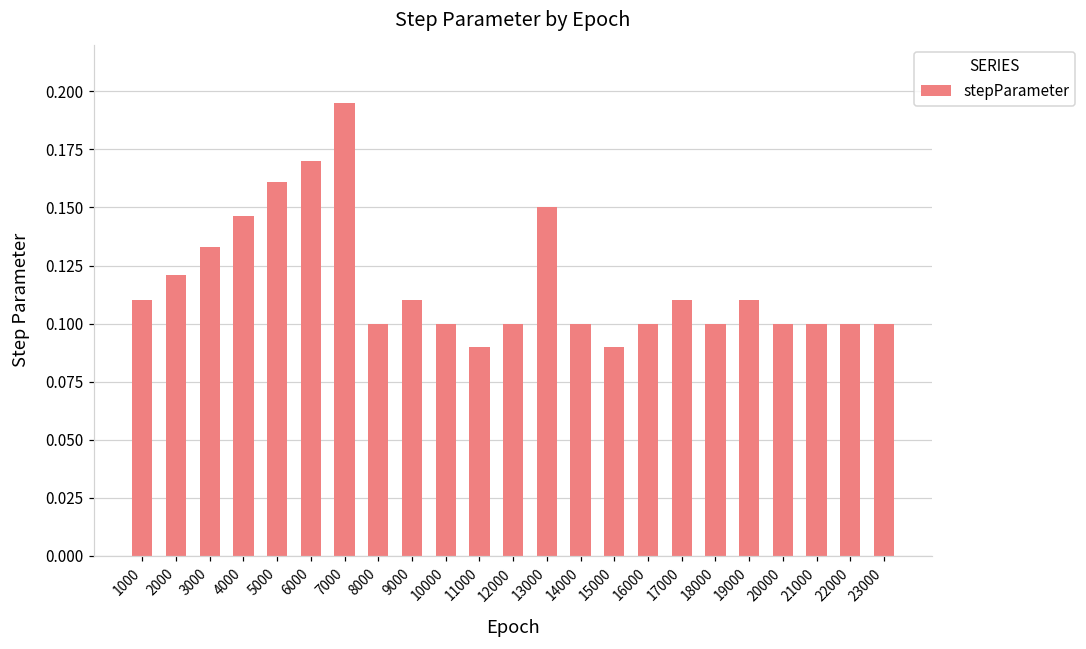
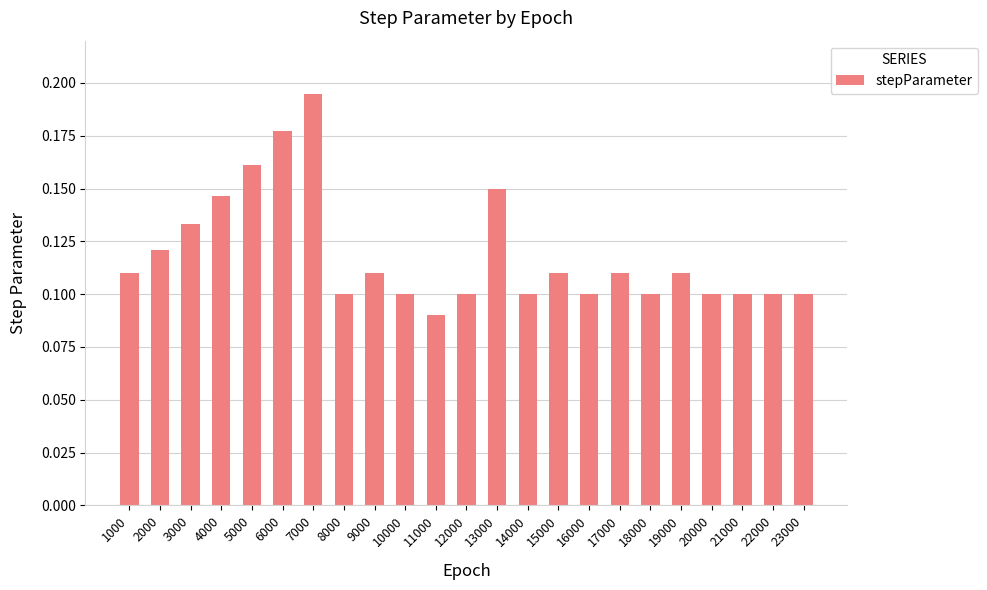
6000: 0.170 -> 0.177
15000: 0.09 -> 0.11
